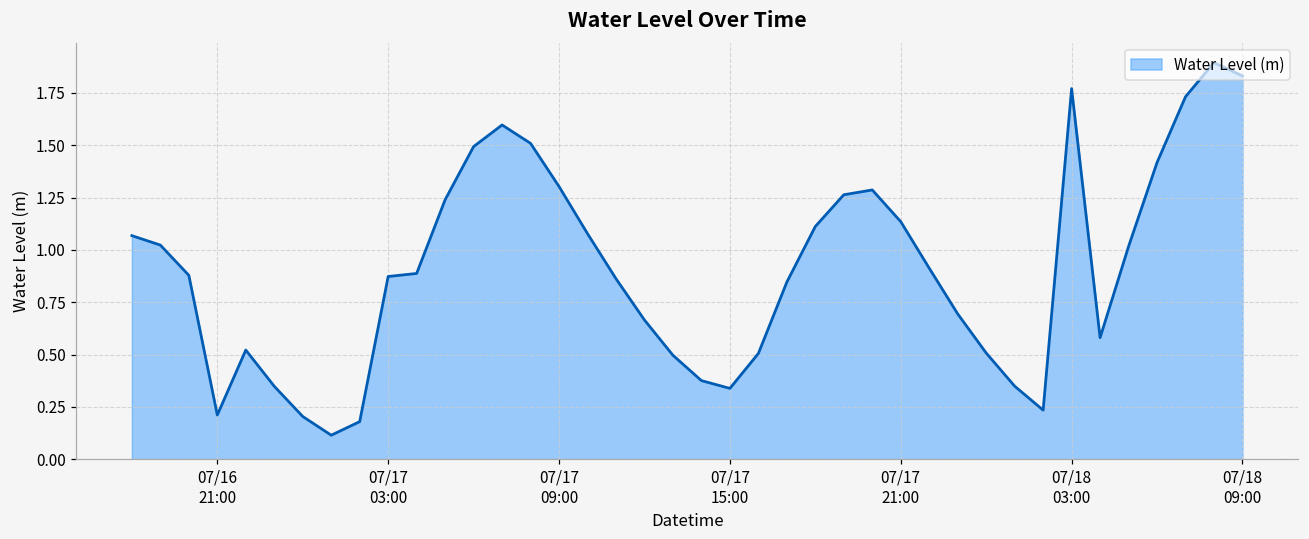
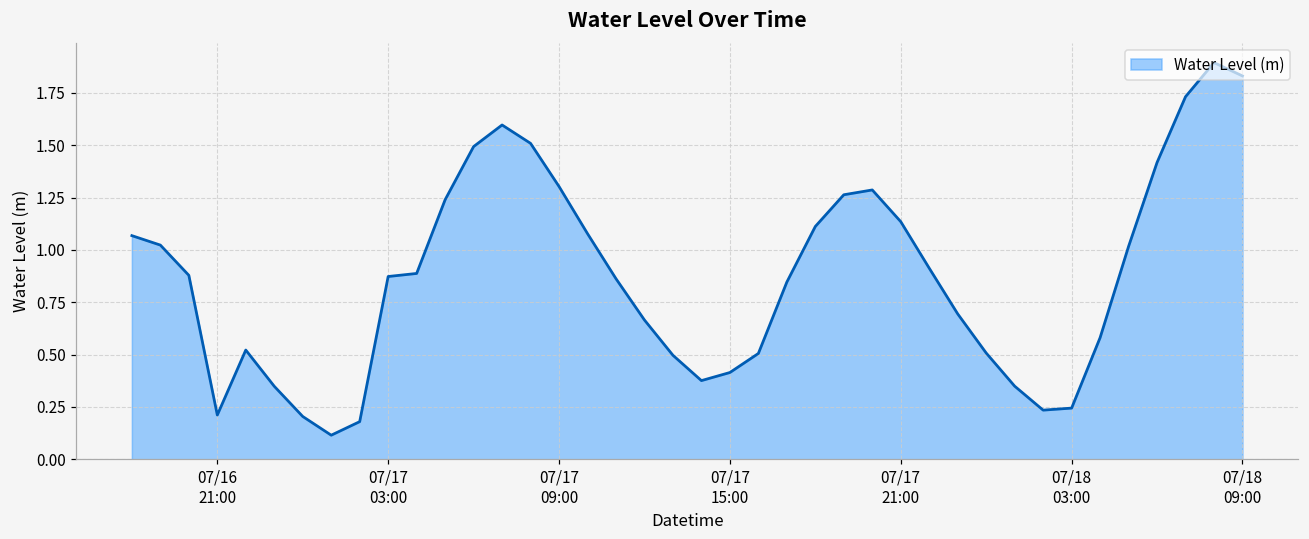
07/17 15:00: 0.34 -> 0.41
07/18 03:00: 1.77 -> 0.24
